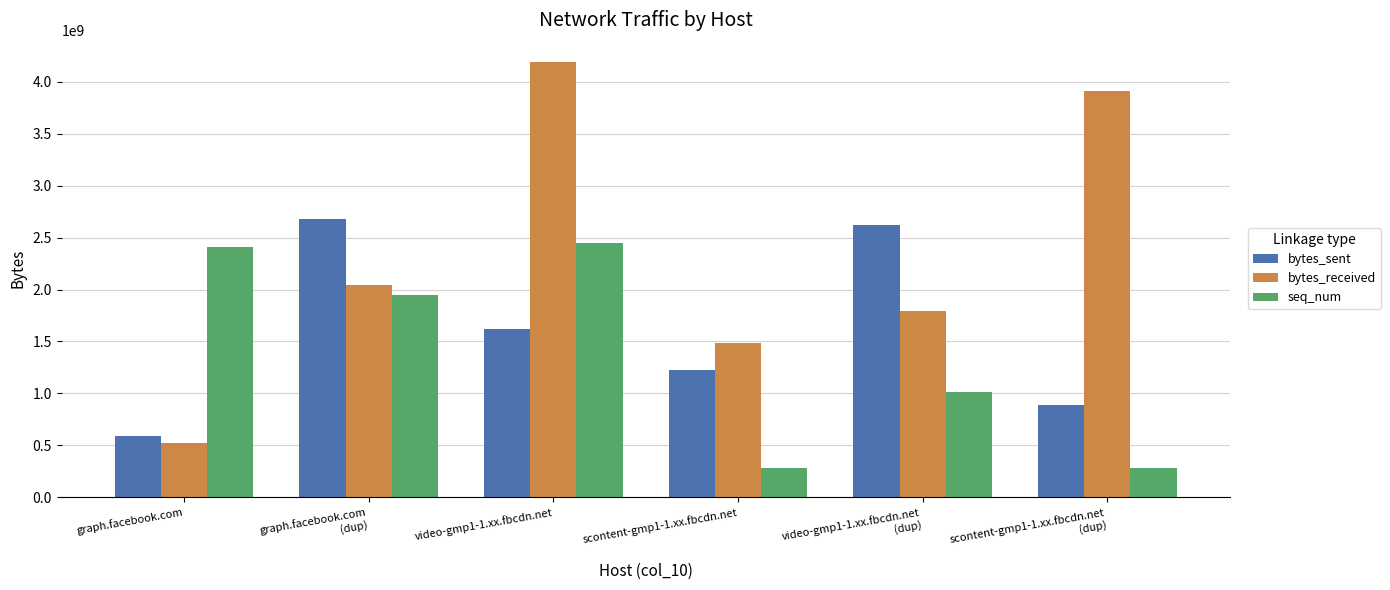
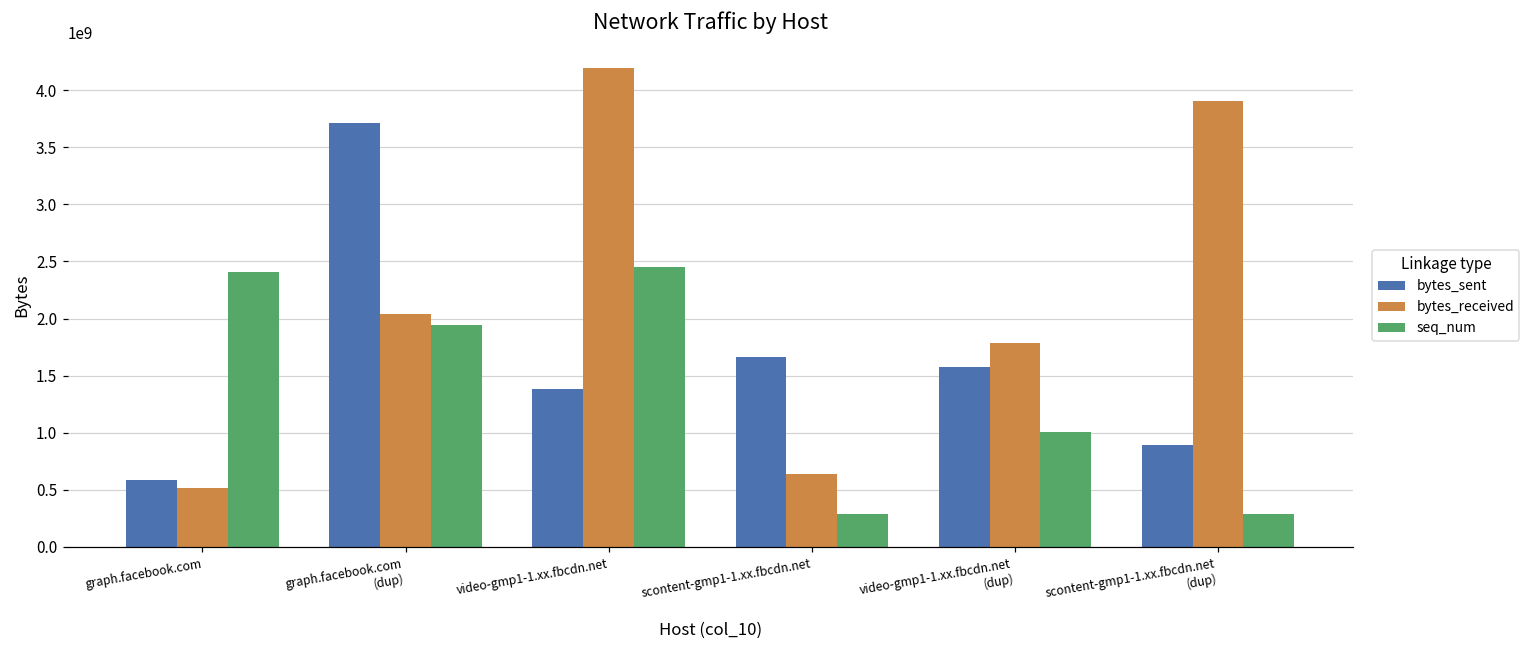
bytes_sent, graph.facebook.com (dup): 2680000000 -> 3720000000
bytes_sent, video-gmp1-1.xx.fbcdn.net: 1620000000 -> 1380000000
bytes_sent, scontent-gmp1-1.xx.fbcdn.net: 1230000000 -> 1670000000
bytes_received, scontent-gmp1-1.xx.fbcdn.net: 1490000000 -> 630000000
bytes_sent, video-gmp1-1.xx.fbcdn.net (dup): 2620000000 -> 1580000000
